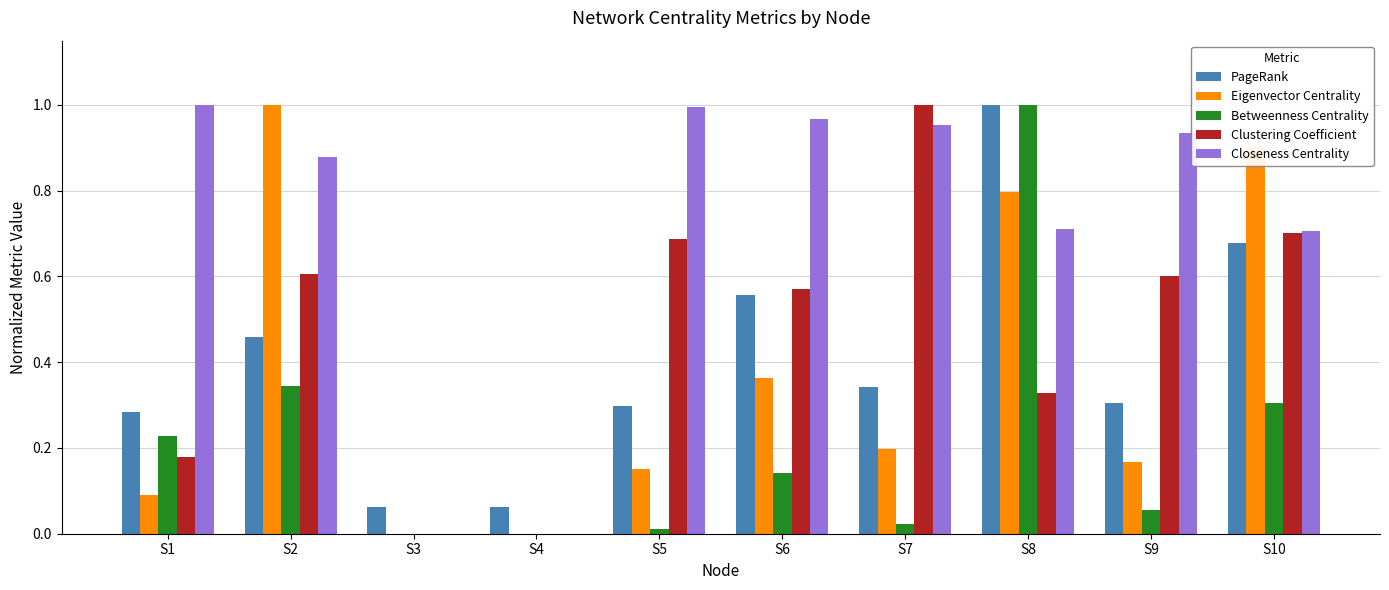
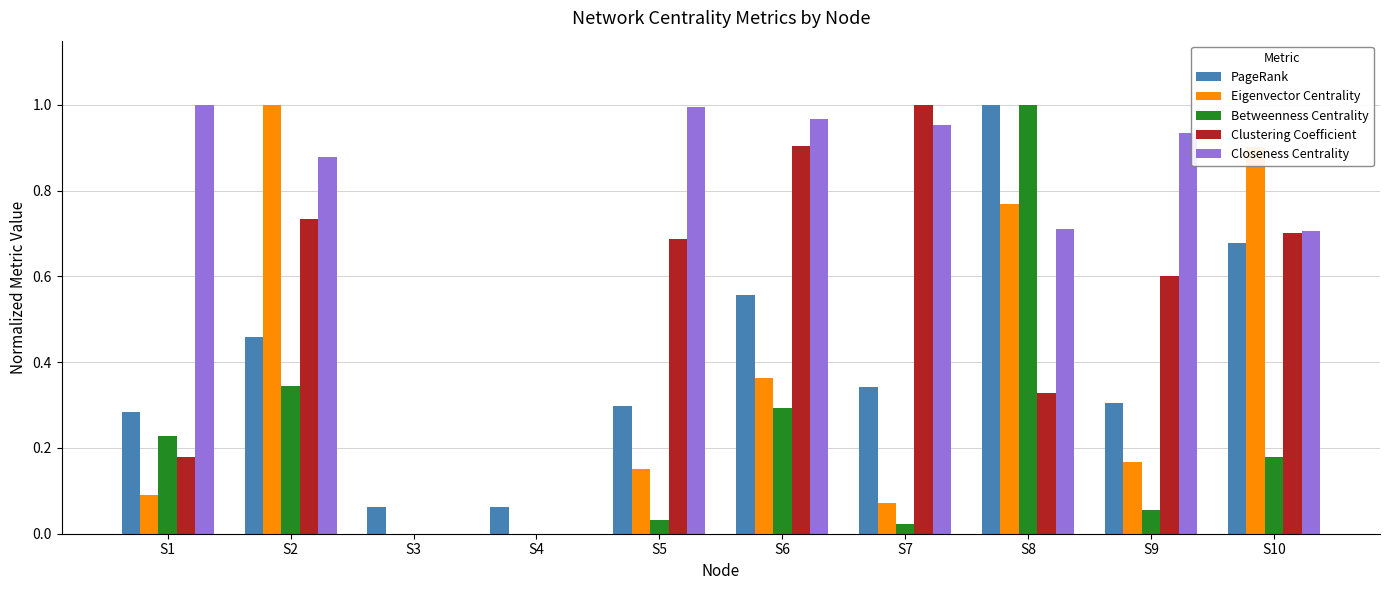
Clustering Coefficient, S2: 0.61 -> 0.74
Betweenness Centrality, S5: 0.01 -> 0.03
Betweenness Centrality, S6: 0.14 -> 0.29
Clustering Coefficient, S6: 0.57 -> 0.90
Eigenvector Centrality, S7: 0.20 -> 0.07
Eigenvector Centrality, S8: 0.80 -> 0.77
Betweenness Centrality, S10: 0.30 -> 0.18
